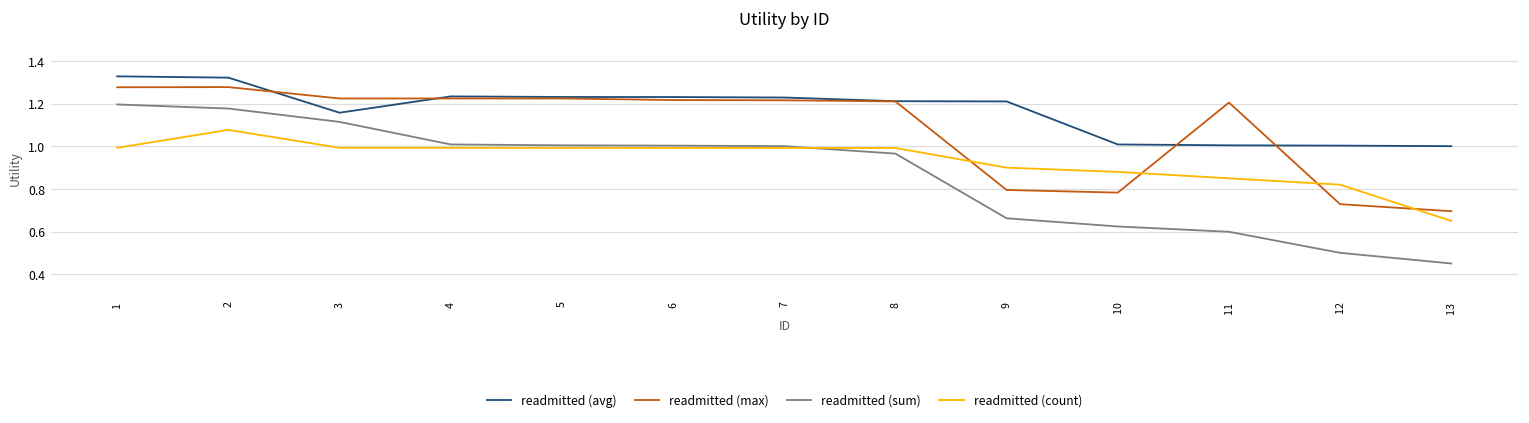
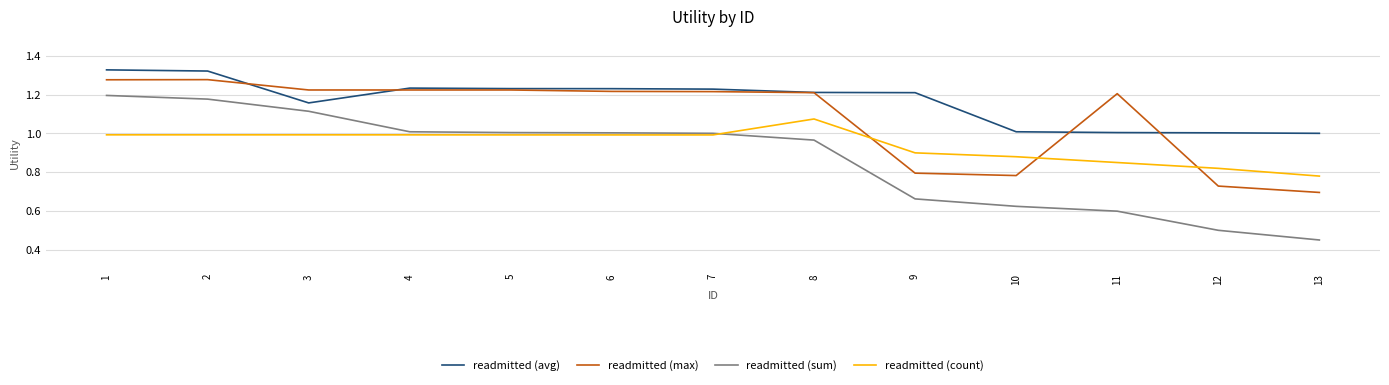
readmitted (count), 2: 1.08 -> 0.99
readmitted (count), 8: 0.99 -> 1.07
readmitted (count), 13: 0.65 -> 0.78
